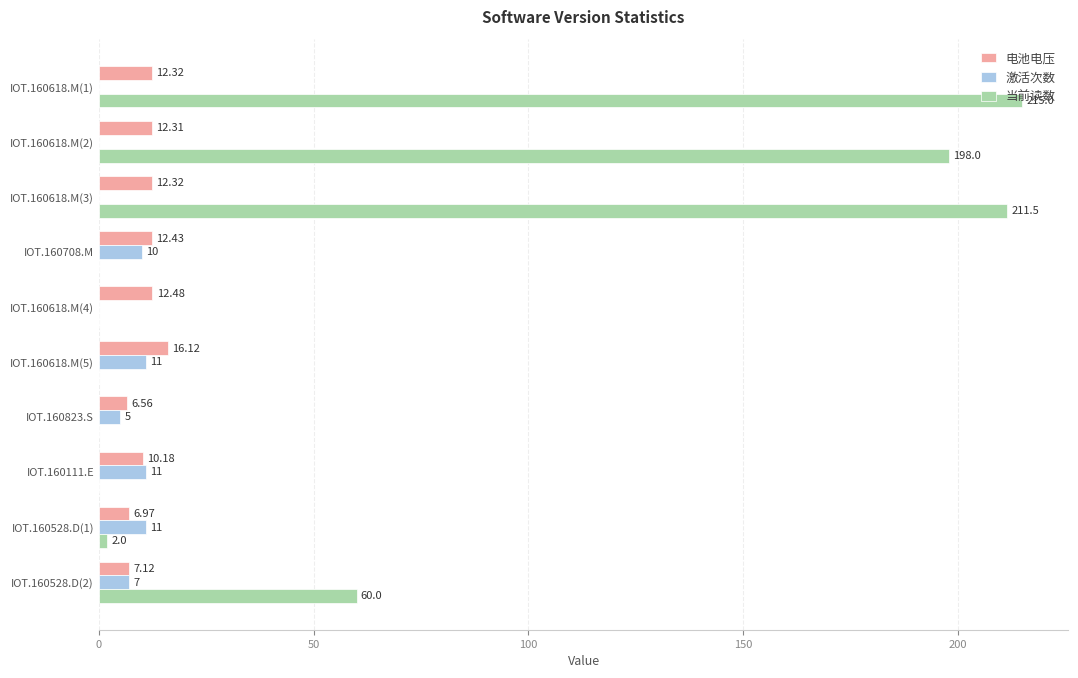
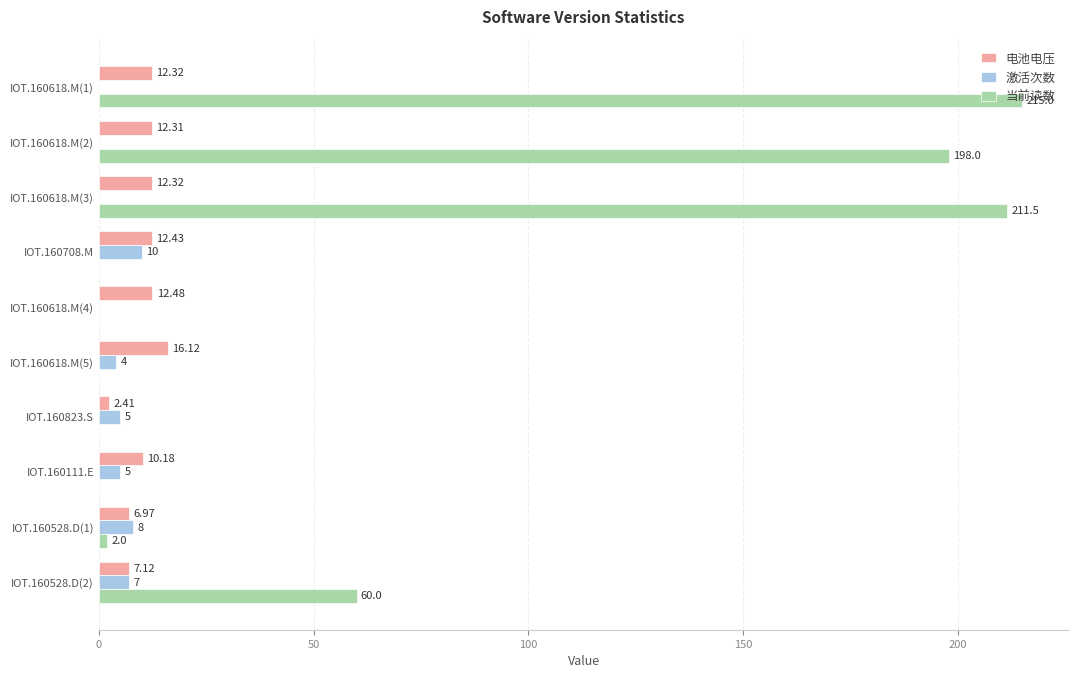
激活次数, IOT.160618.M(5): 11 -> 4
电池电压, IOT.160823.S: 6.56 -> 2.41
激活次数, IOT.160111.E: 11 -> 5
激活次数, IOT.160528.D(1): 11 -> 8
